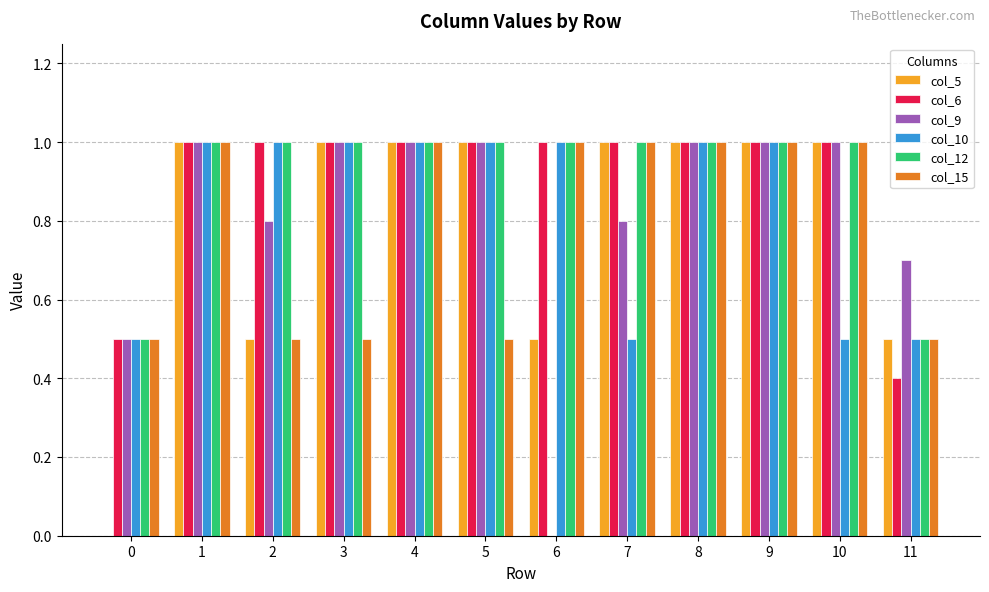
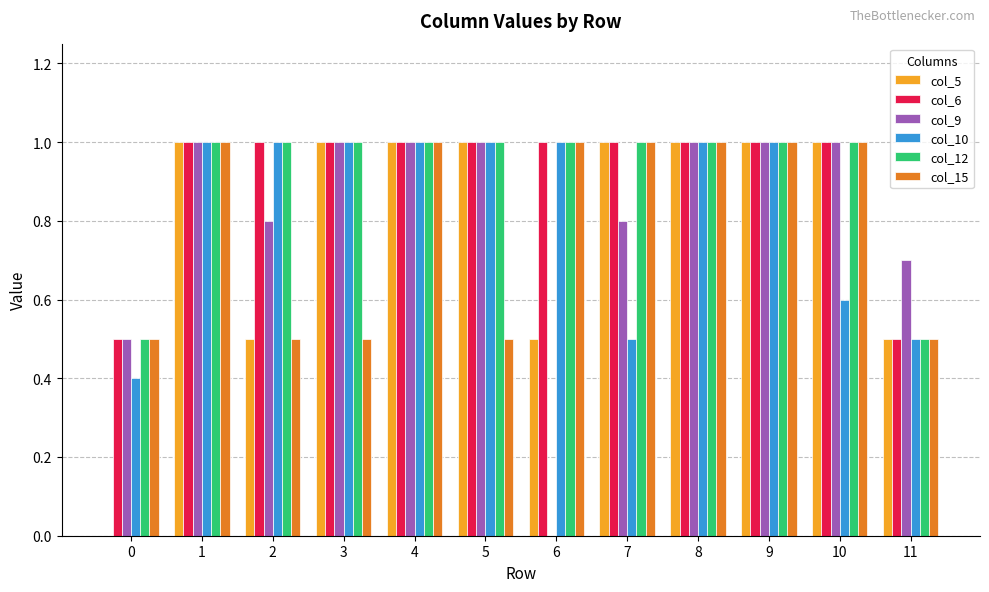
col_10, 0: 0.5 -> 0.4
col_10, 10: 0.5 -> 0.6
col_6, 11: 0.4 -> 0.5
